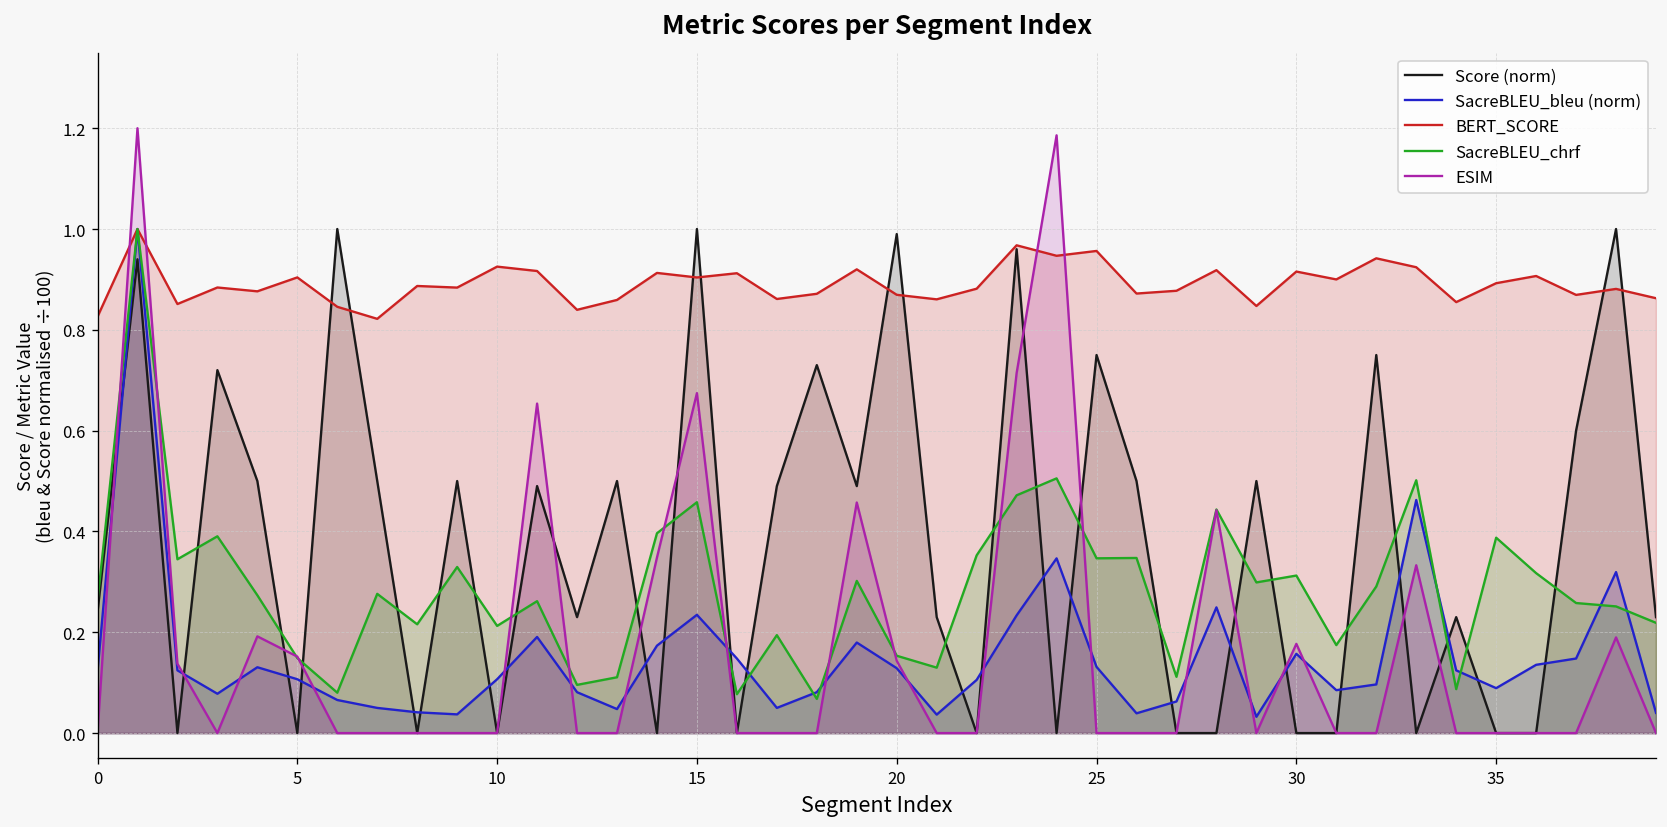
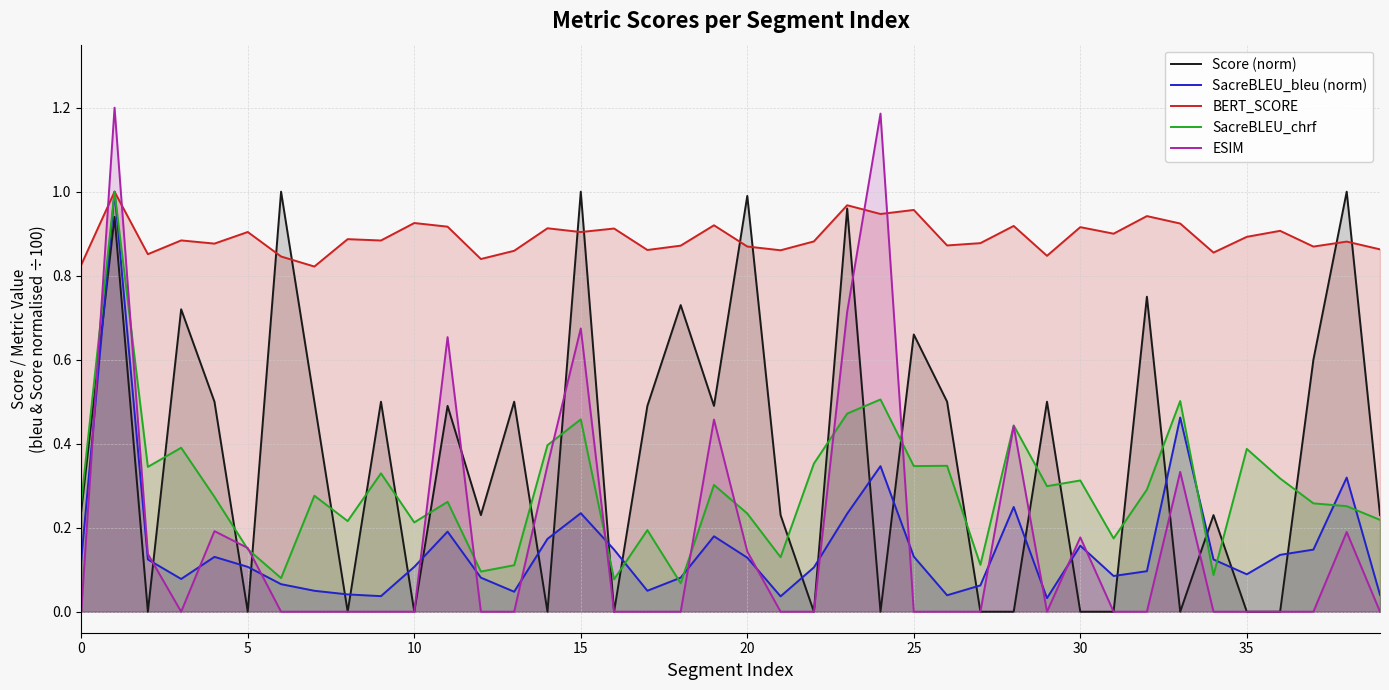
SacreBLEU_chrf, 20: 0.15 -> 0.23
Score (norm), 25: 0.75 -> 0.66
